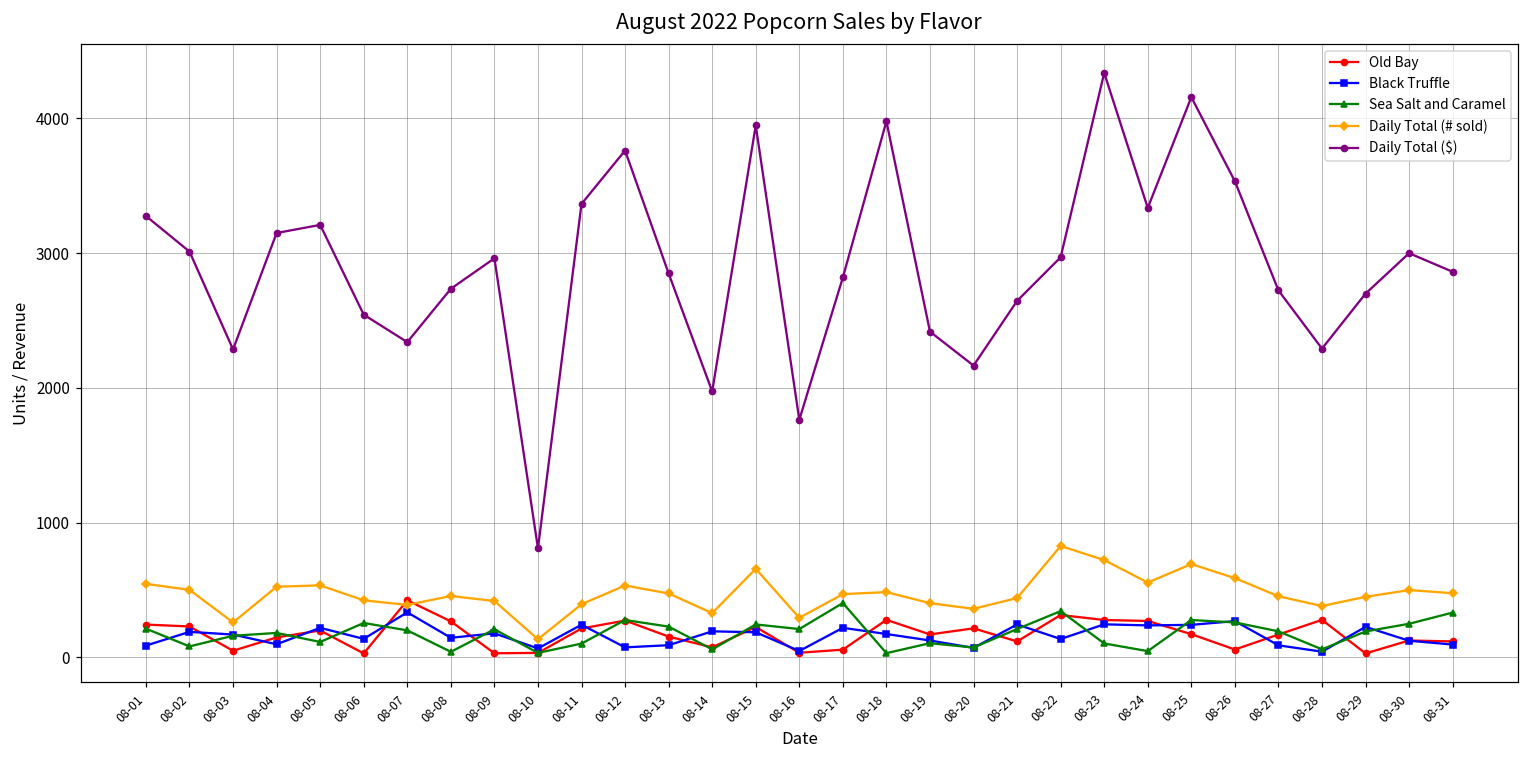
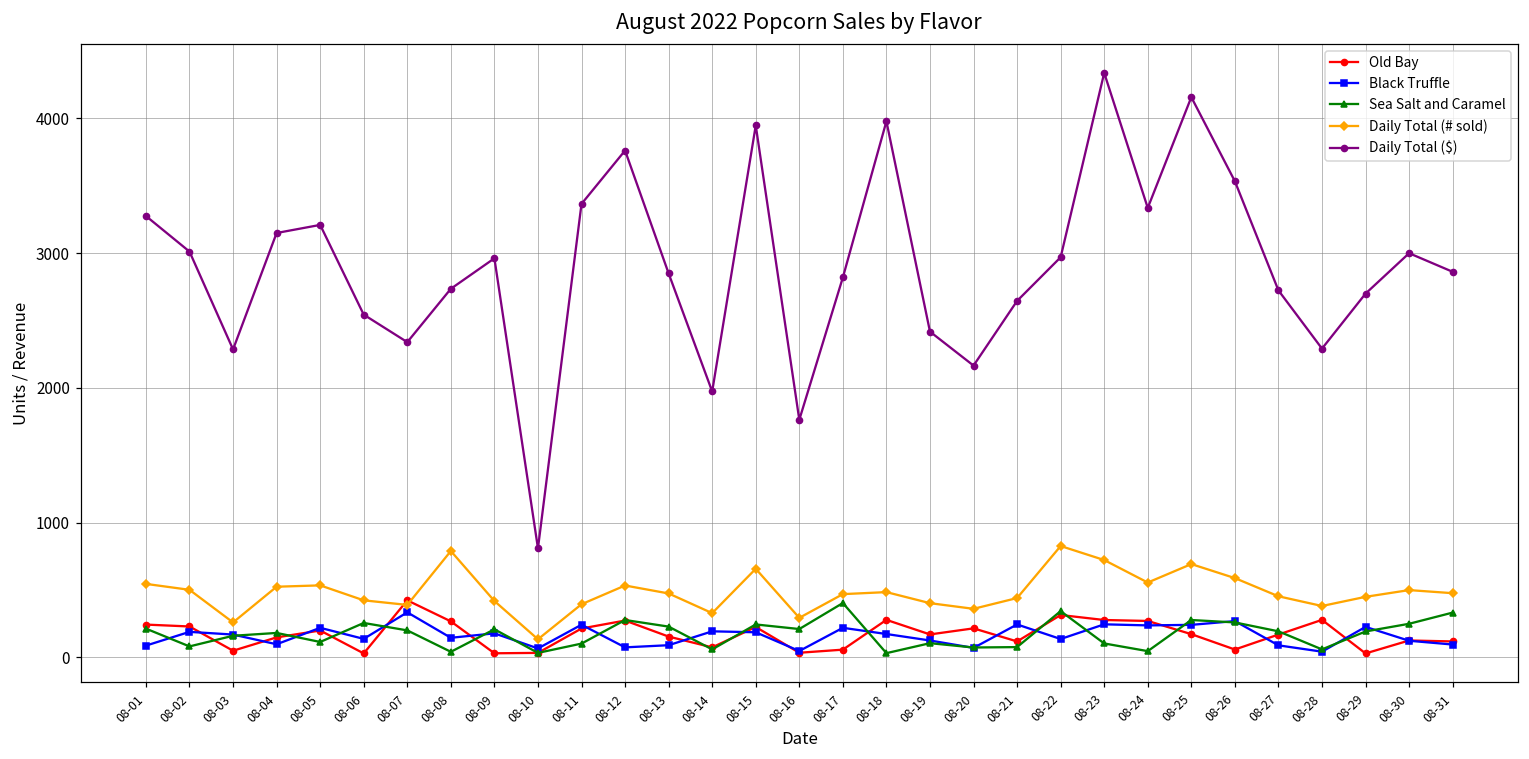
Daily Total (# sold), 08-08: 460 -> 790
Sea Salt and Caramel, 08-21: 210 -> 80
